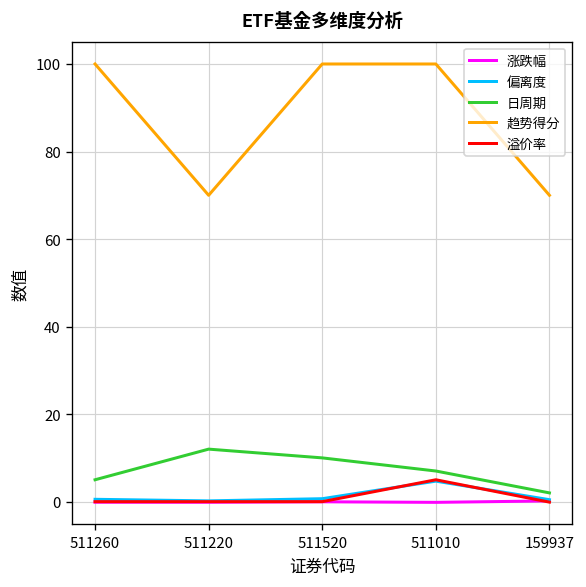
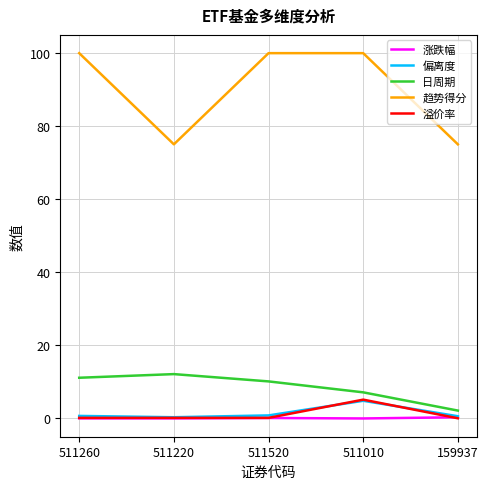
日周期, 511260: 5 -> 11
趋势得分, 511220: 70 -> 75
趋势得分, 159937: 70 -> 75
